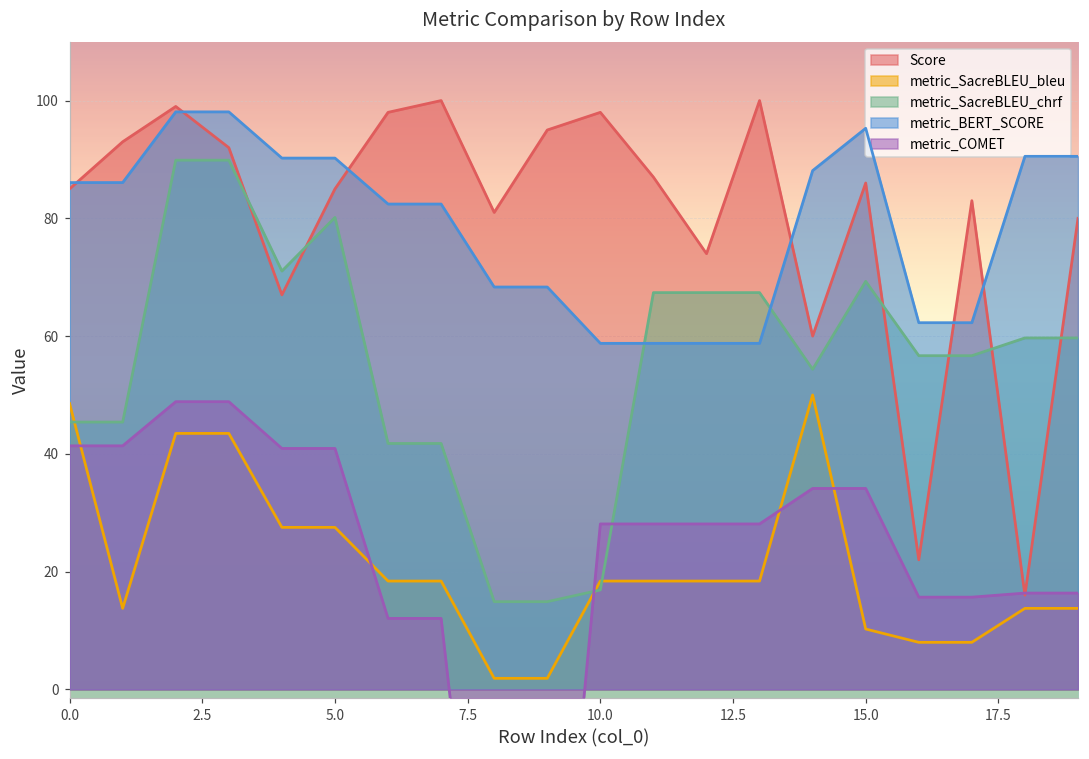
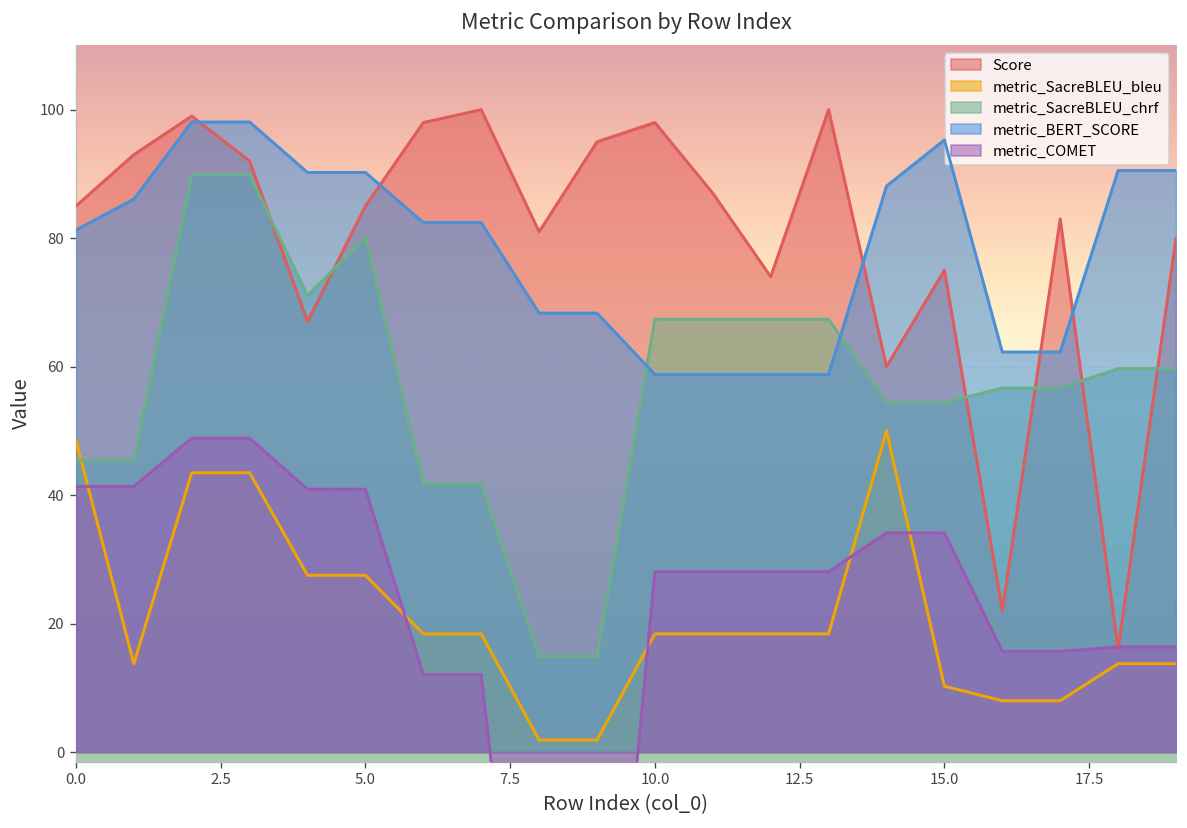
metric_BERT_SCORE, 0.0: 86 -> 81
metric_SacreBLEU_chrf, 10.0: 17 -> 67
Score, 15.0: 86 -> 75
metric_SacreBLEU_chrf, 15.0: 69 -> 54
